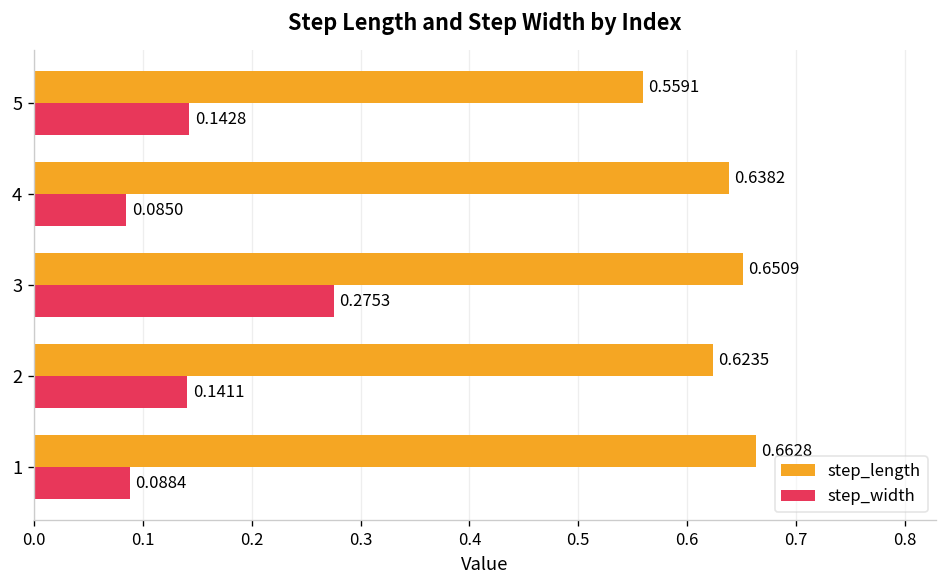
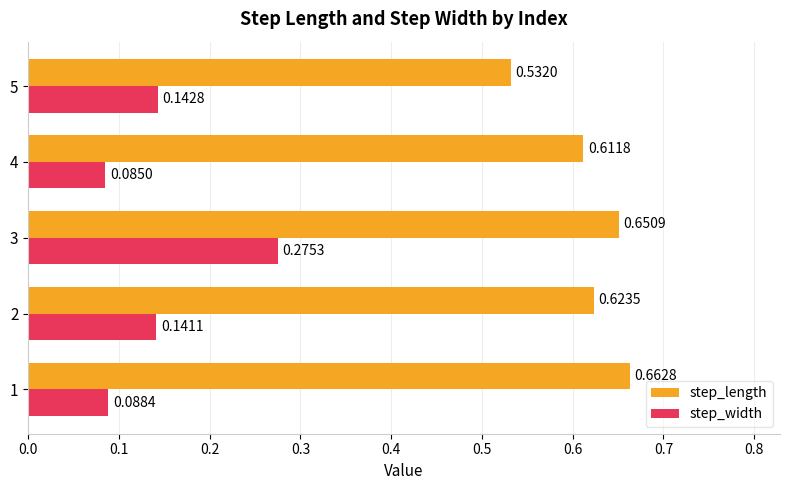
step_length, 5: 0.5591 -> 0.5320
step_length, 4: 0.6382 -> 0.6118
